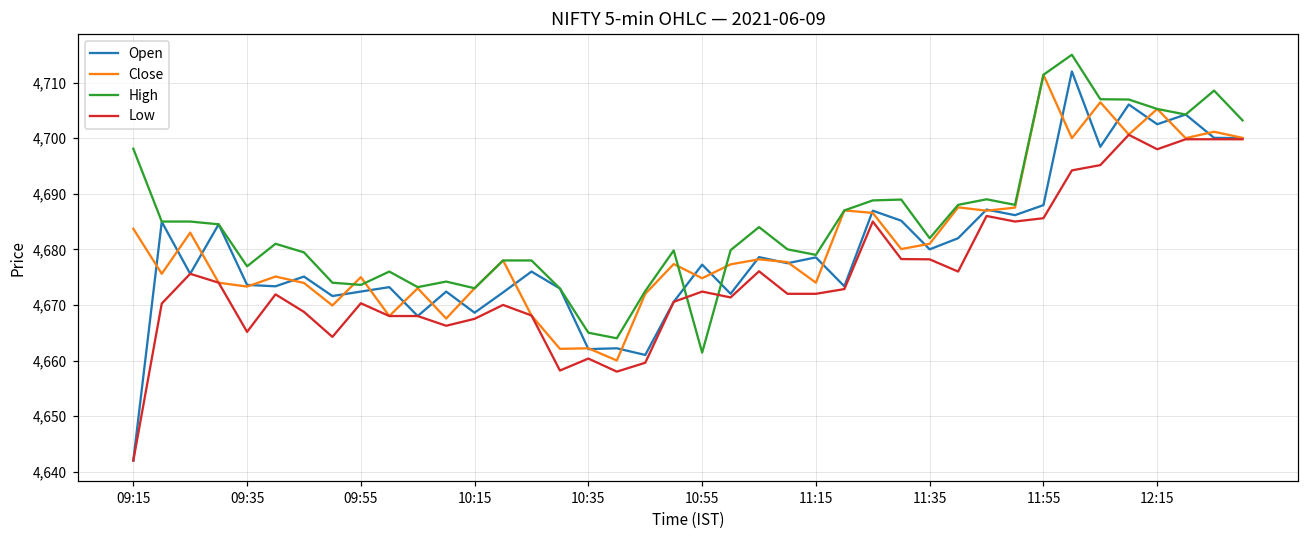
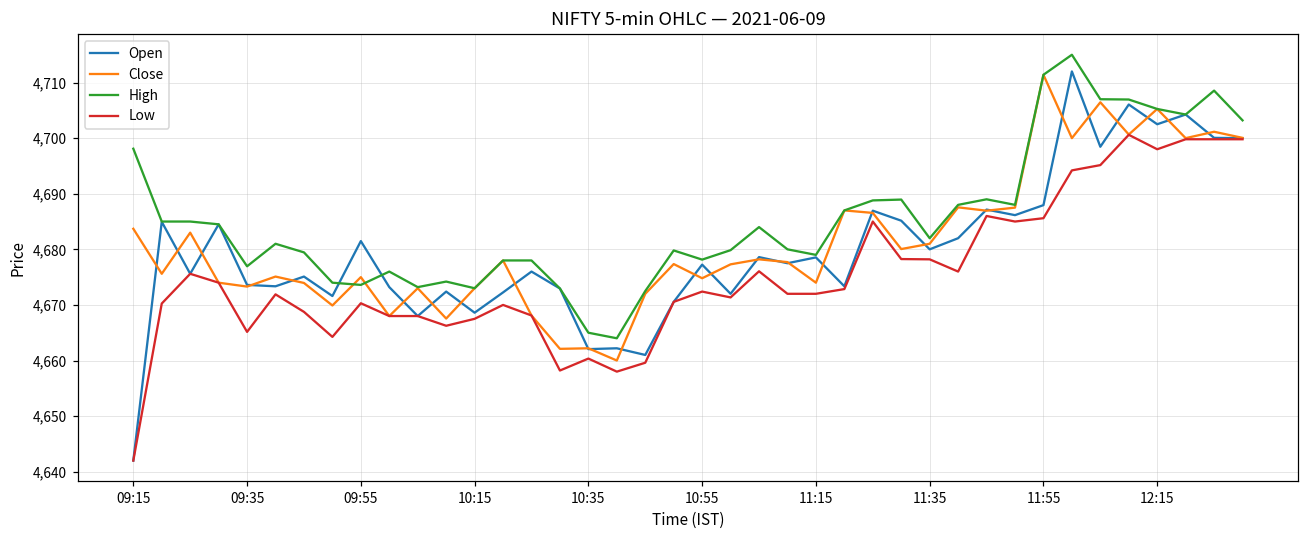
Open, 09:55: 4,672 -> 4,681
High, 10:55: 4,661 -> 4,678
